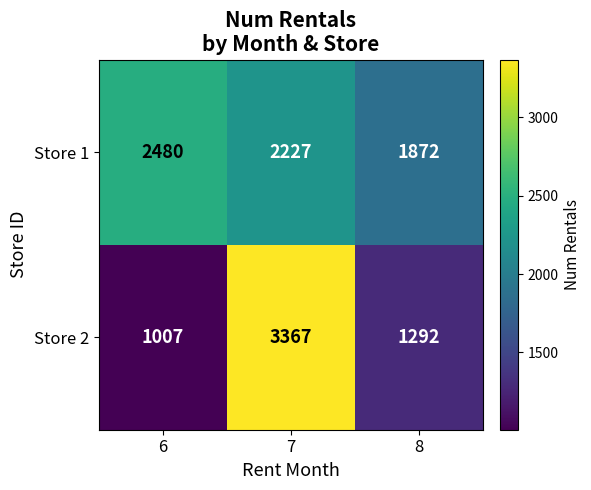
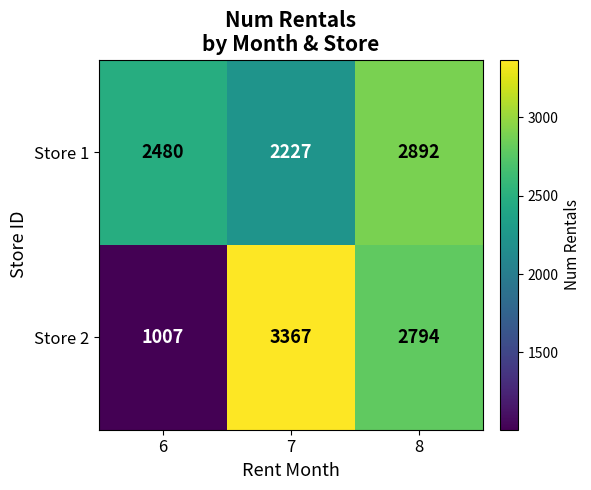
Store 1, 8: 1872 -> 2892
Store 2, 8: 1292 -> 2794
